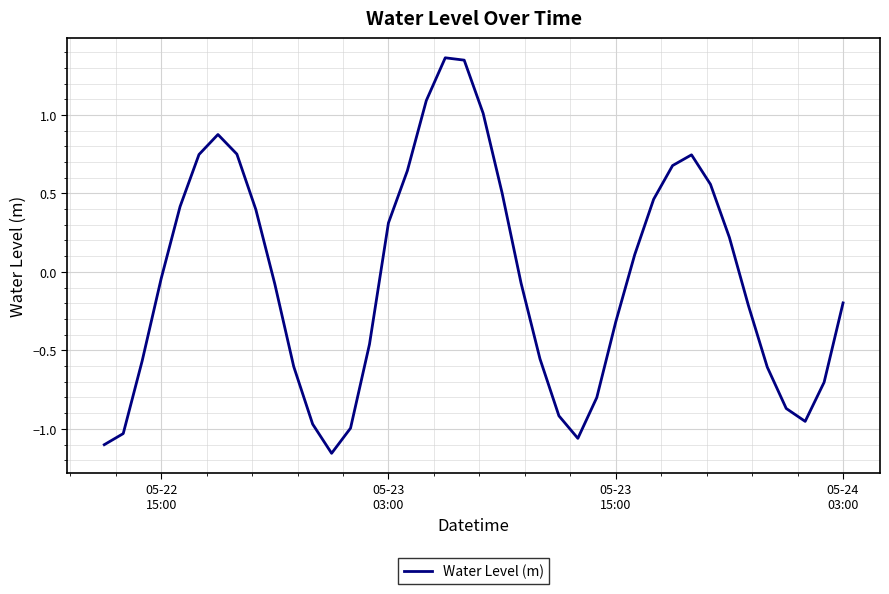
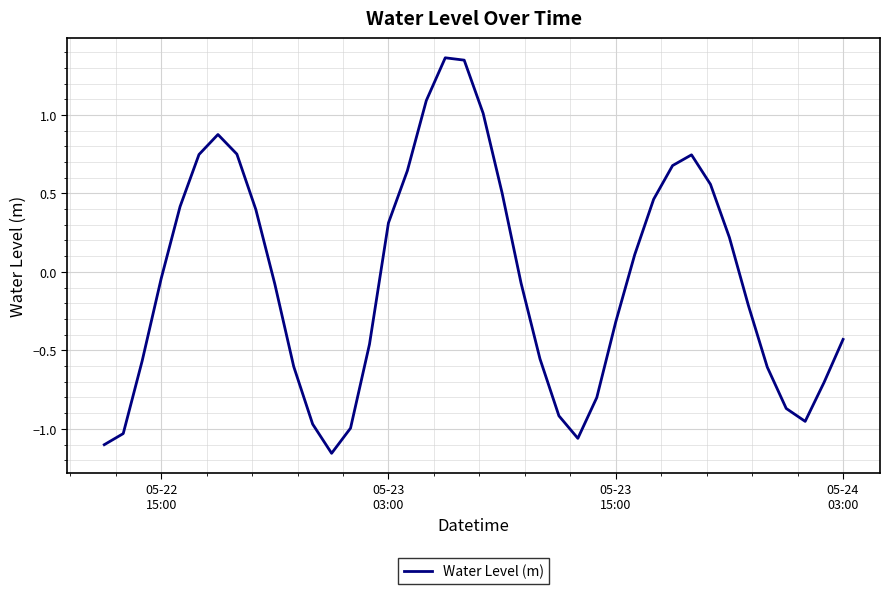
05-24 03:00: -0.20 -> -0.43
